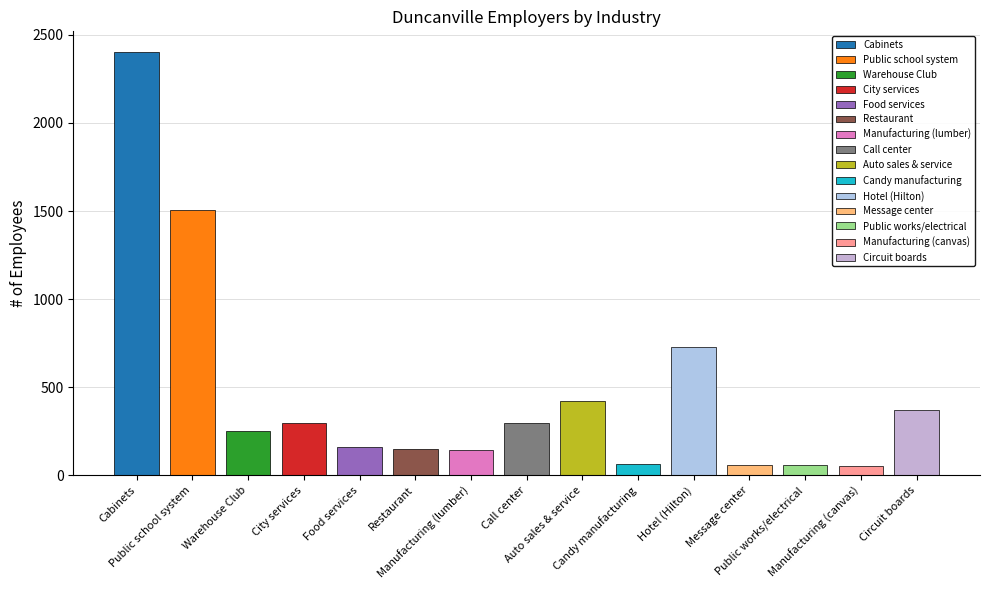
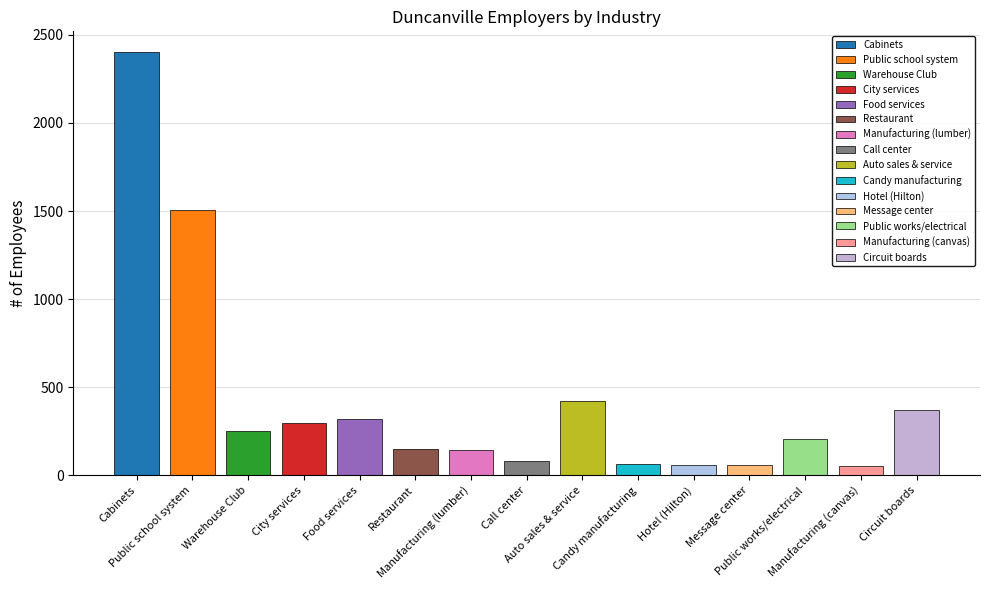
Food services: 160 -> 320
Call center: 300 -> 80
Hotel (Hilton): 730 -> 60
Public works/electrical: 60 -> 210
